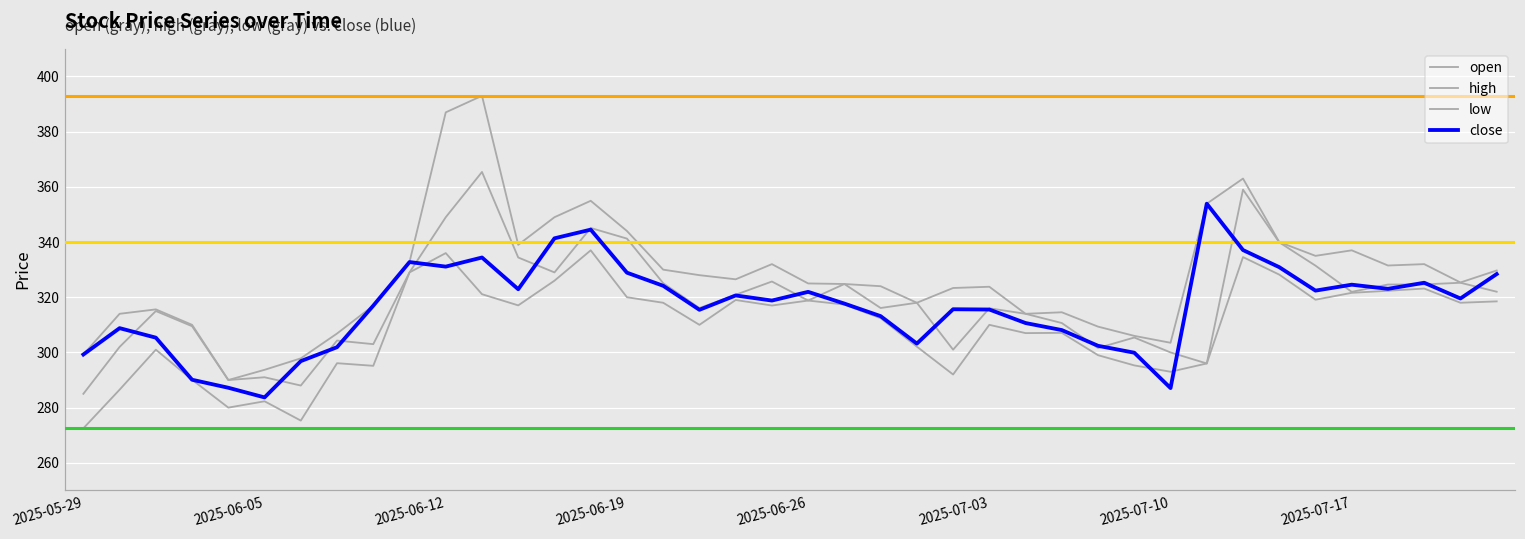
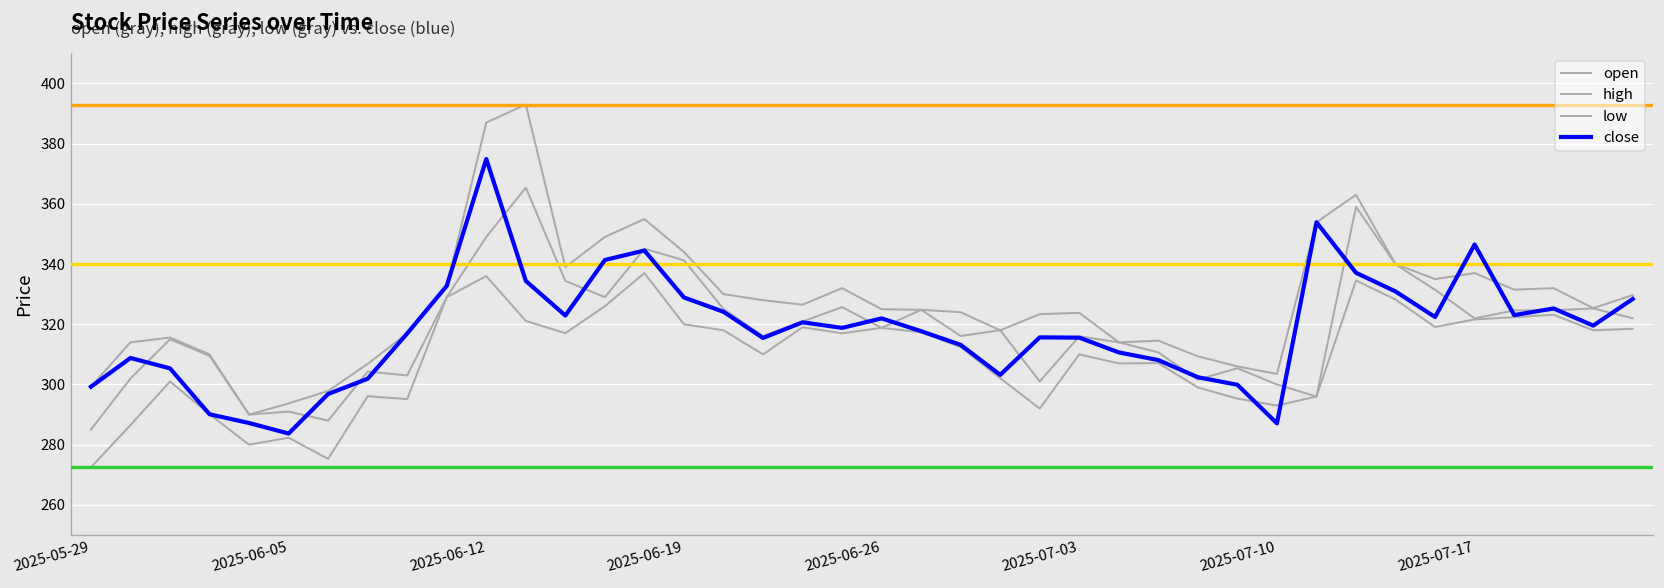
close, 2025-06-12: 331 -> 375
close, 2025-07-17: 325 -> 347
